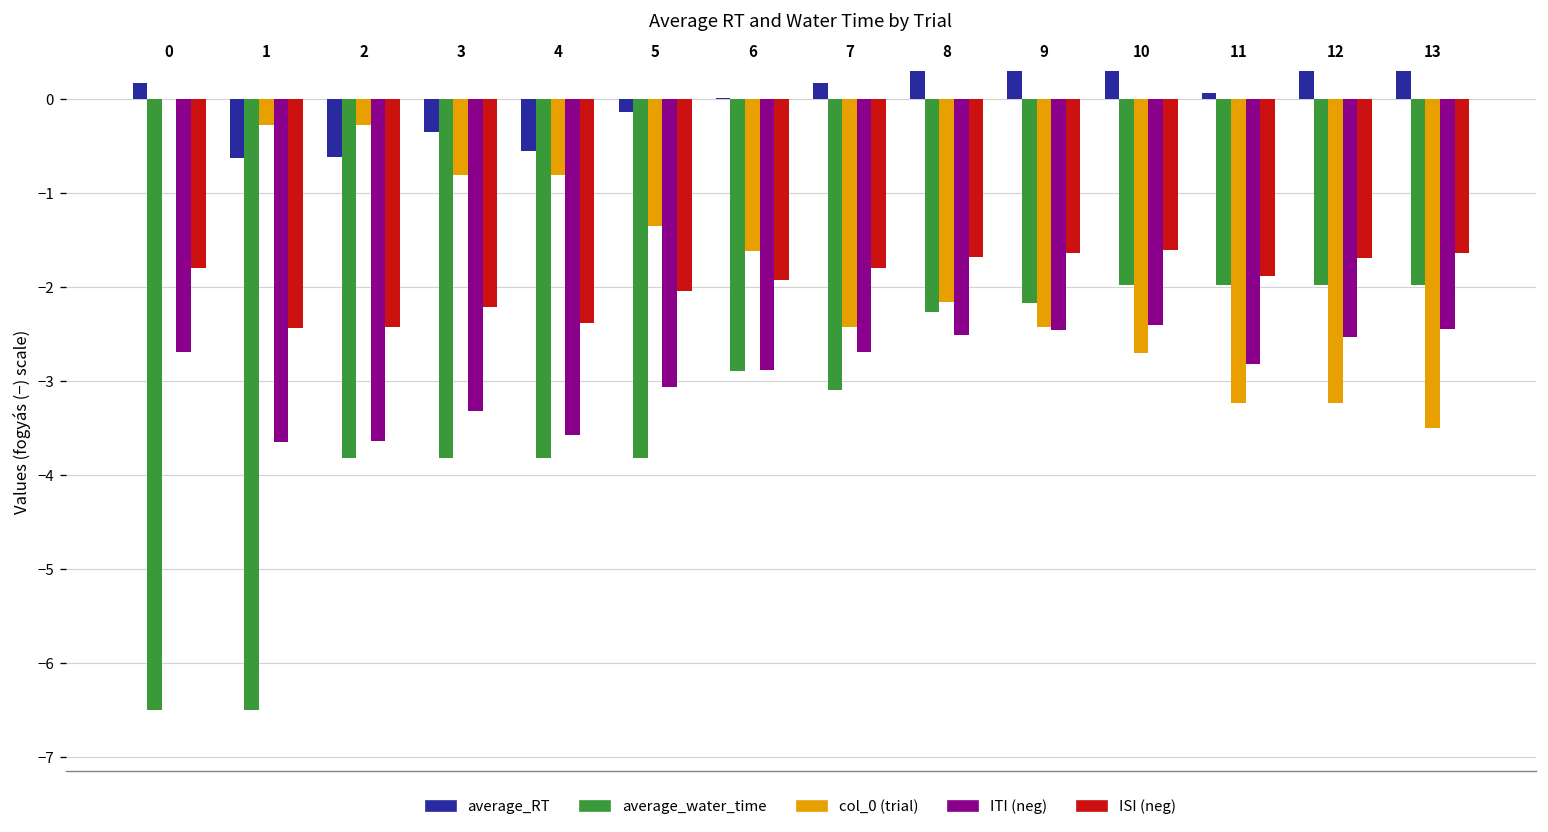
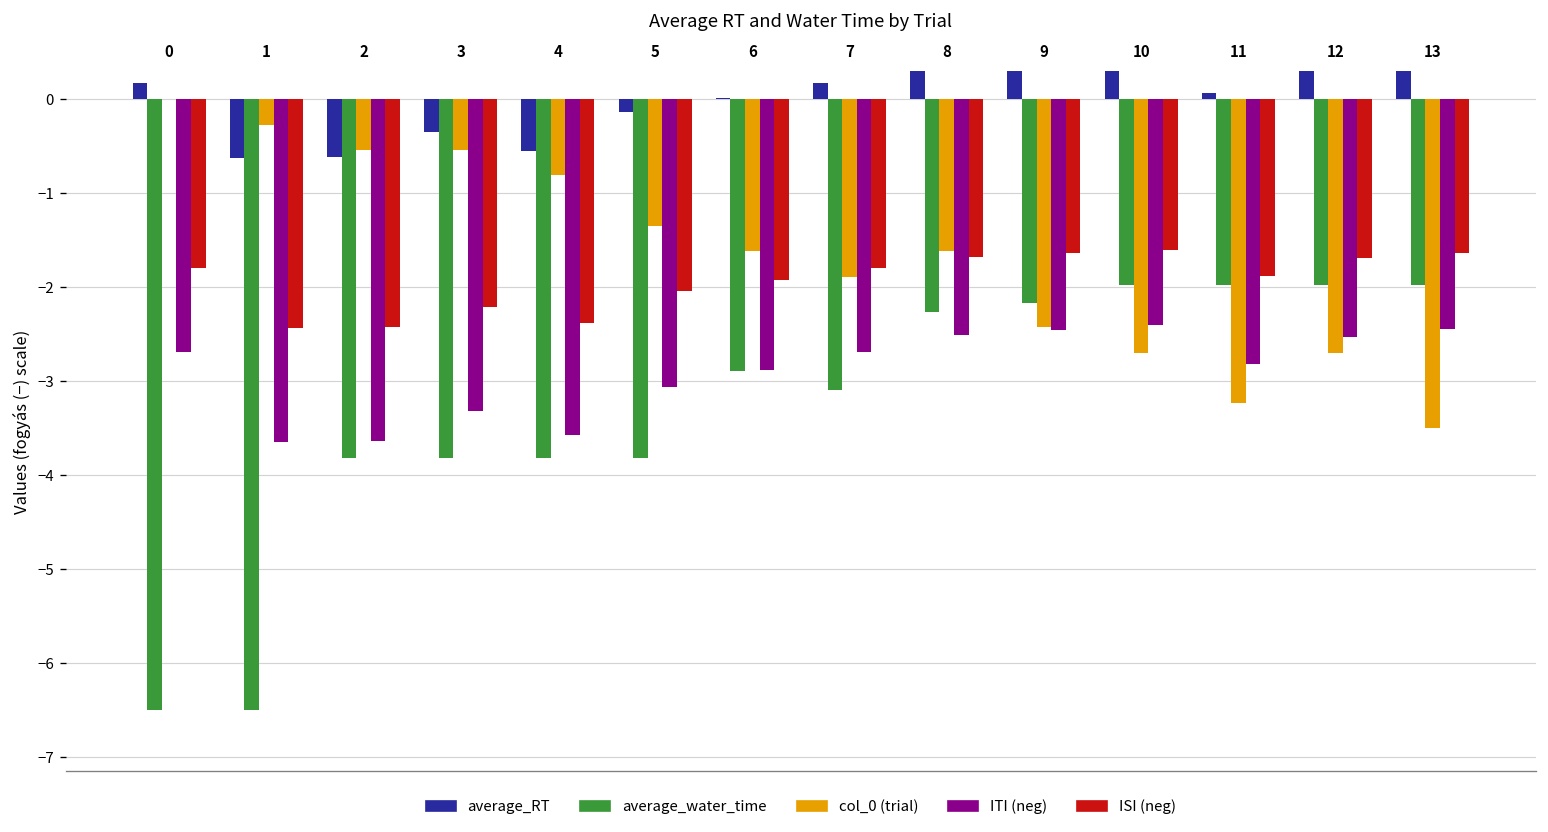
col_0 (trial), 2: -0.3 -> -0.5
col_0 (trial), 3: -0.8 -> -0.5
col_0 (trial), 7: -2.4 -> -1.9
col_0 (trial), 8: -2.2 -> -1.6
col_0 (trial), 12: -3.2 -> -2.7
